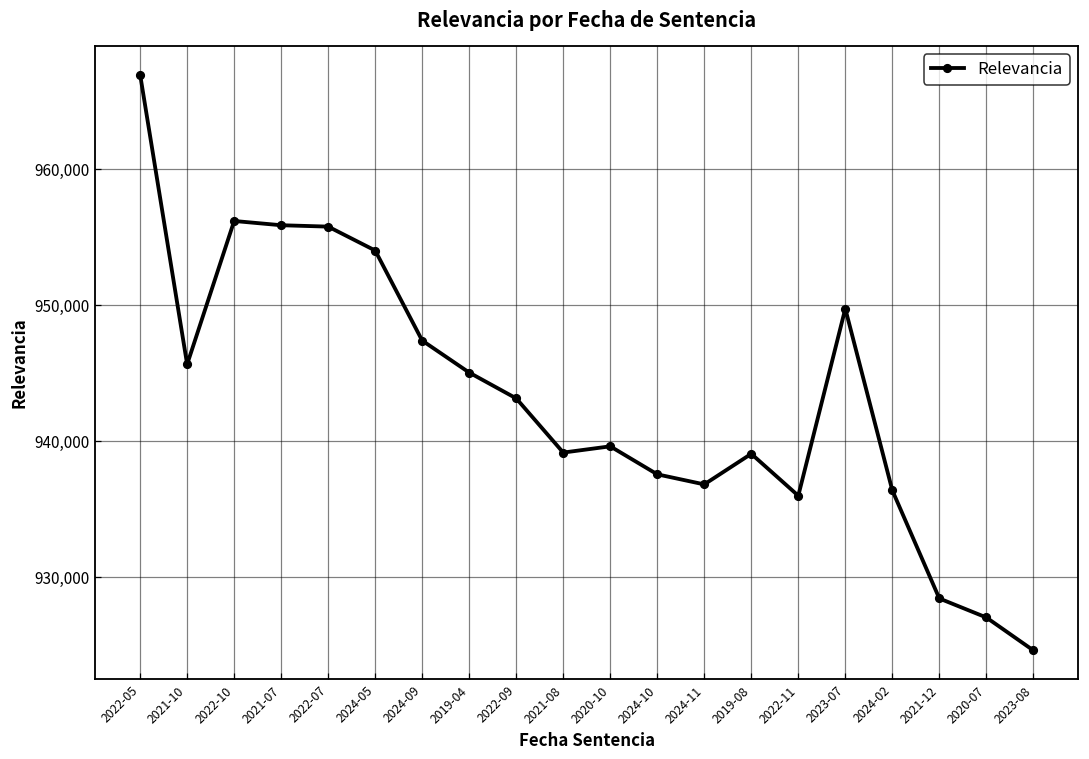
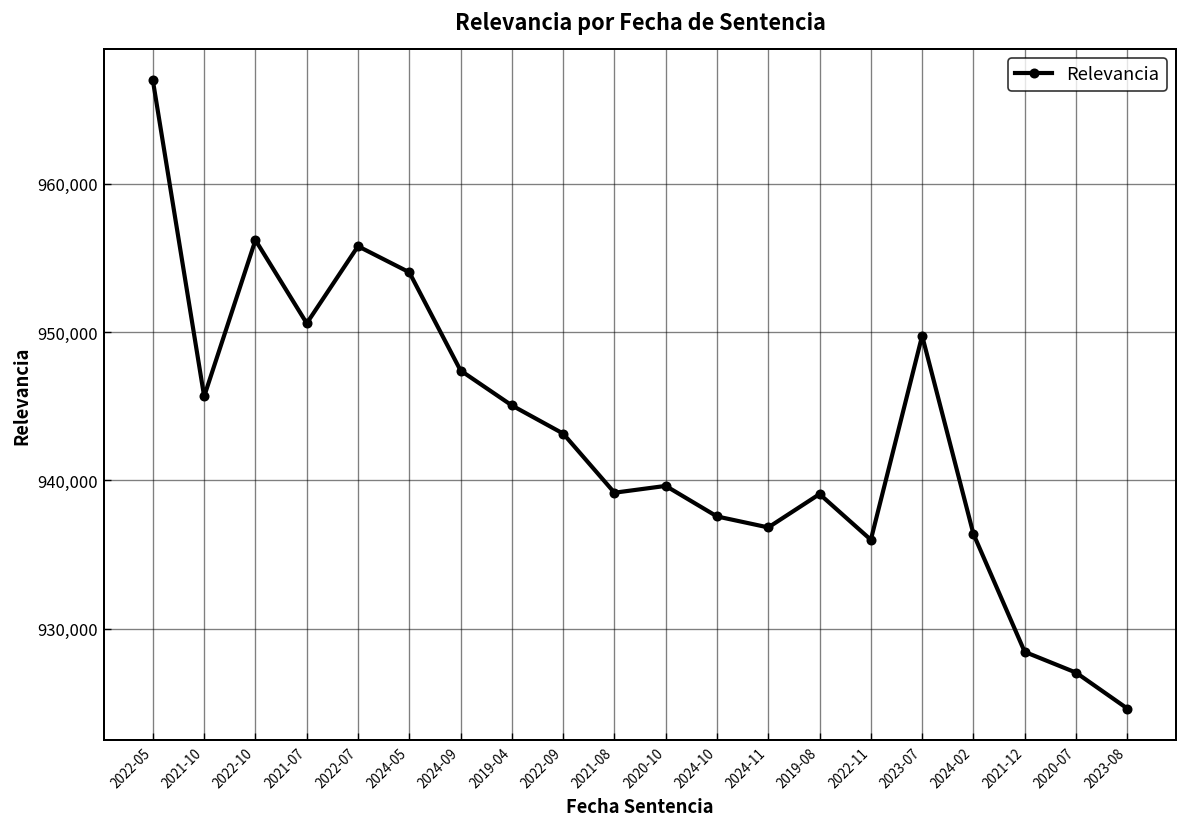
2021-07: 955,900 -> 950,600
